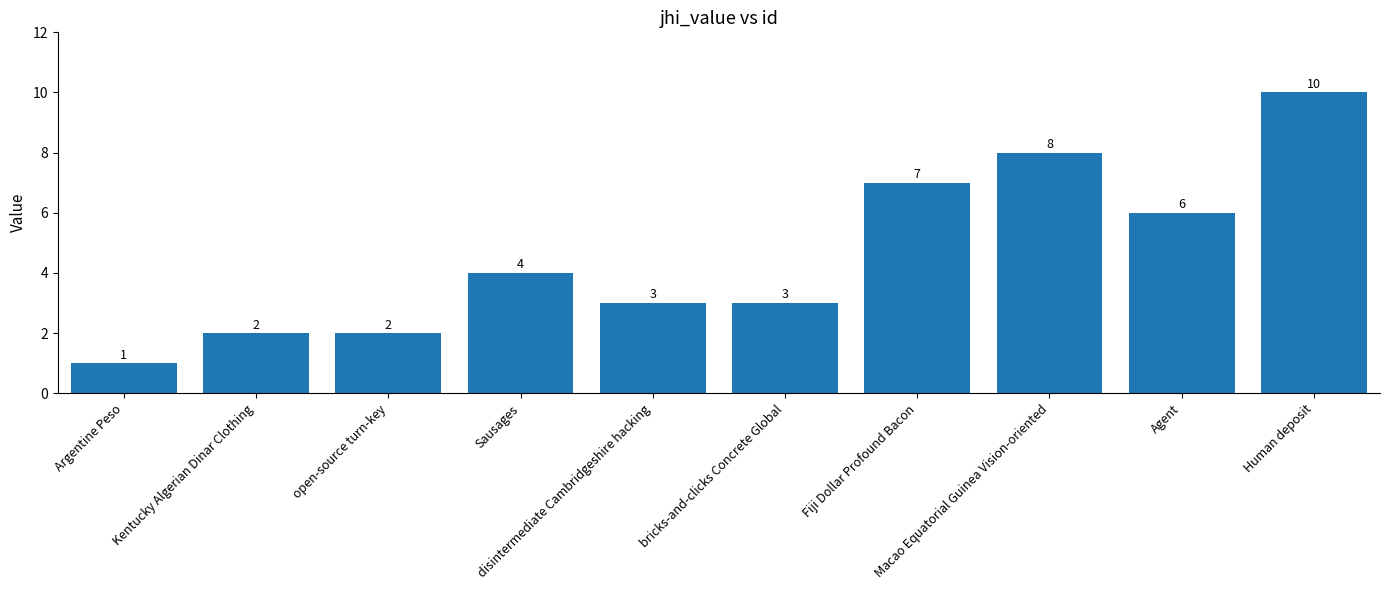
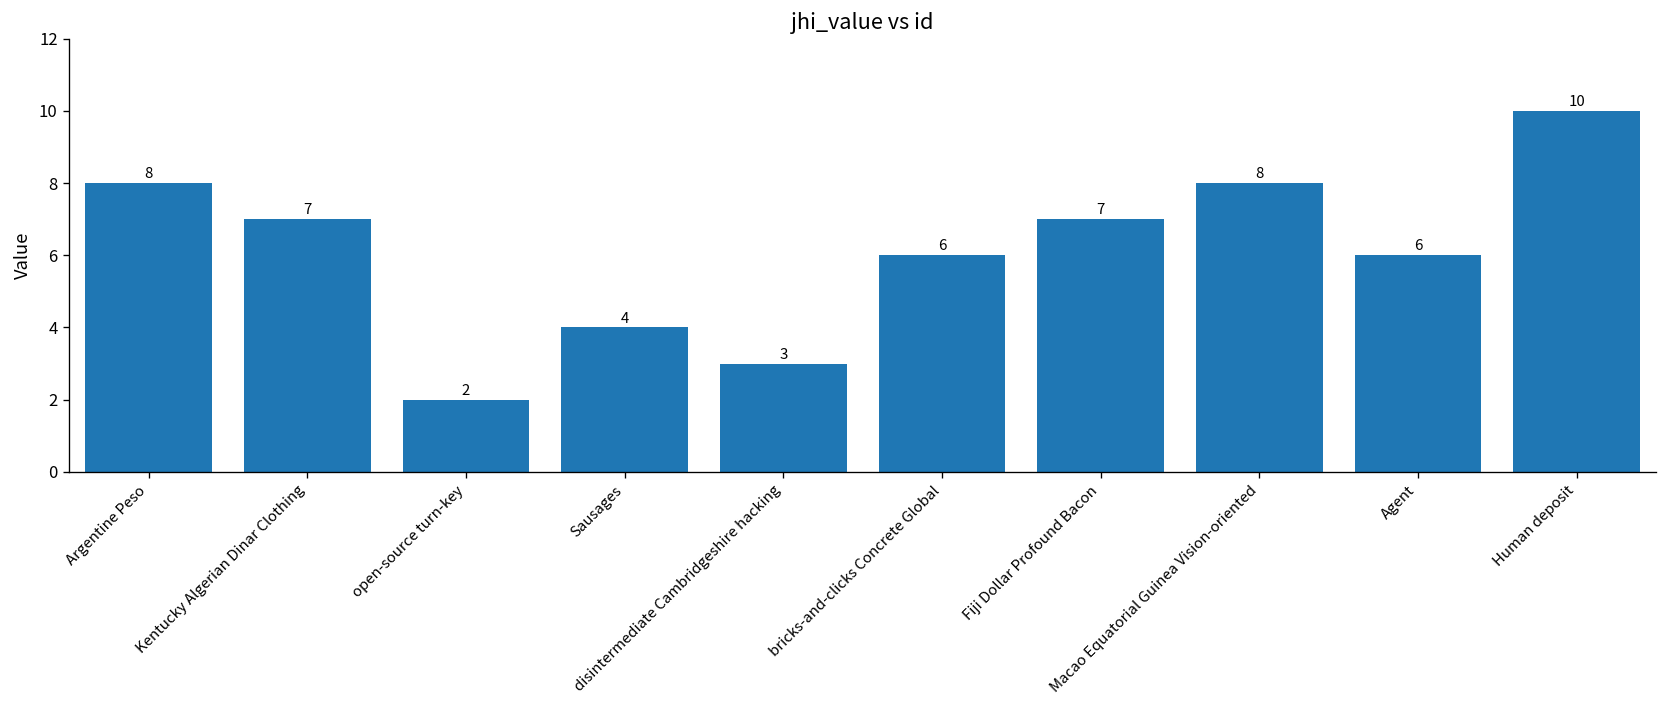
Argentine Peso: 1 -> 8
Kentucky Algerian Dinar Clothing: 2 -> 7
bricks-and-clicks Concrete Global: 3 -> 6
